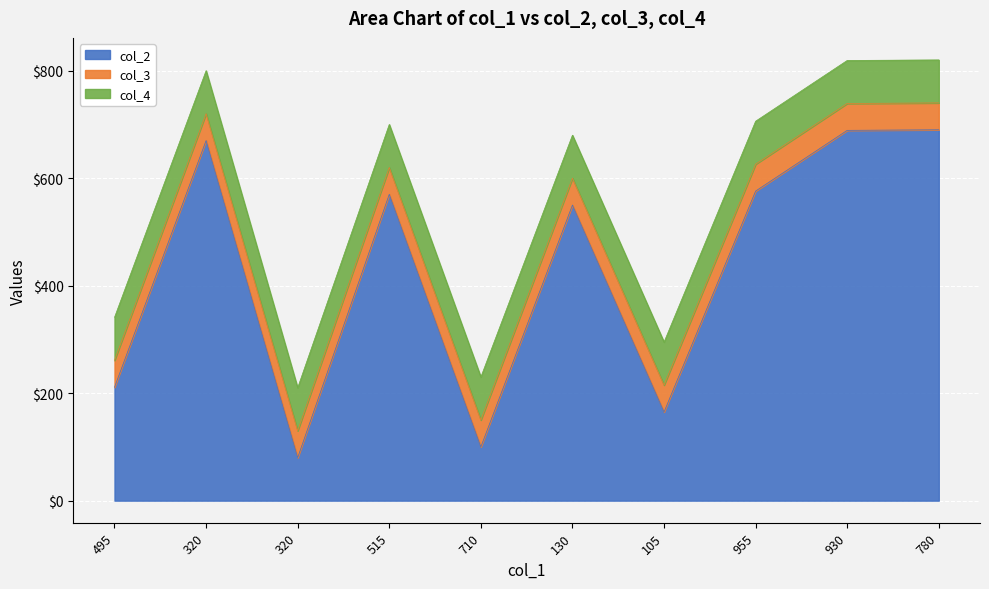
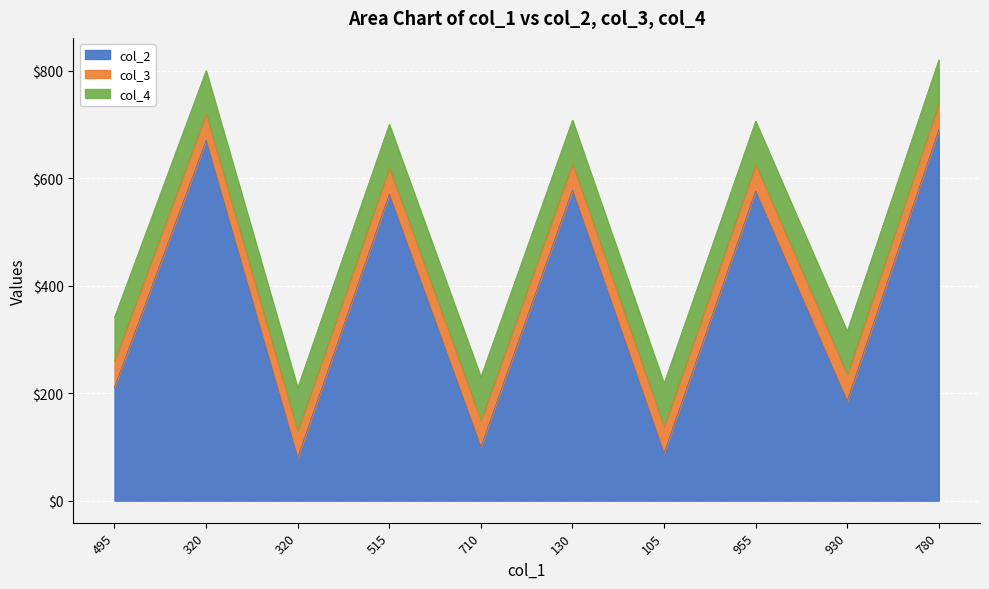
col_2, 130: $550 -> $580
col_2, 105: $170 -> $90
col_2, 930: $690 -> $190
